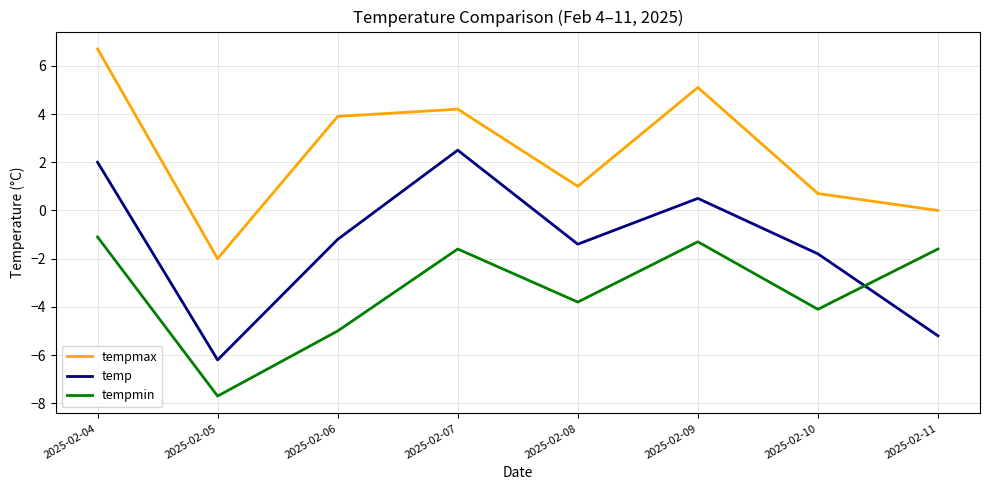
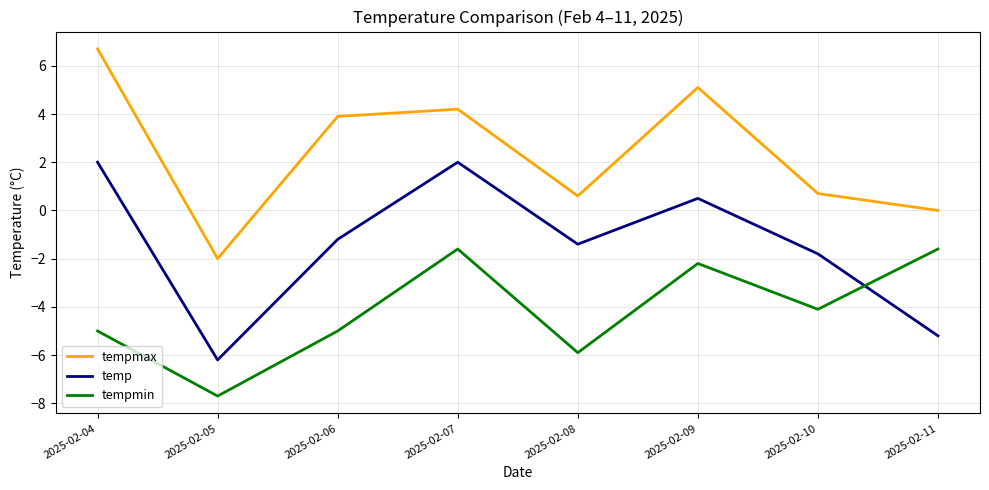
tempmin, 2025-02-04: -1.1 -> -5.0
temp, 2025-02-07: 2.5 -> 2.0
tempmax, 2025-02-08: 1.0 -> 0.6
tempmin, 2025-02-08: -3.8 -> -5.9
tempmin, 2025-02-09: -1.3 -> -2.2
